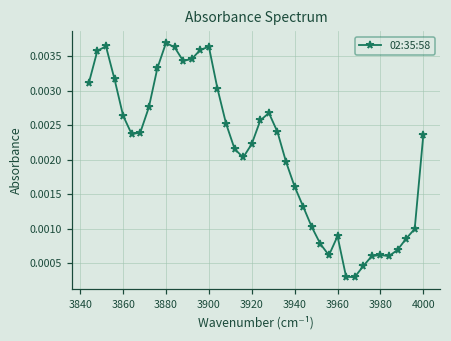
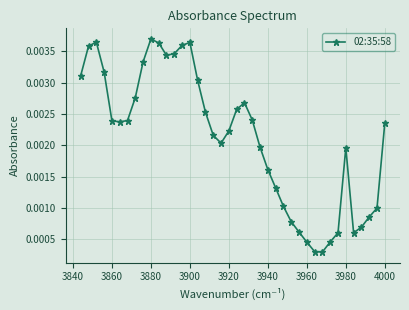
3860: 0.0026 -> 0.0024
3960: 0.0009 -> 0.0005
3980: 0.0006 -> 0.0020
